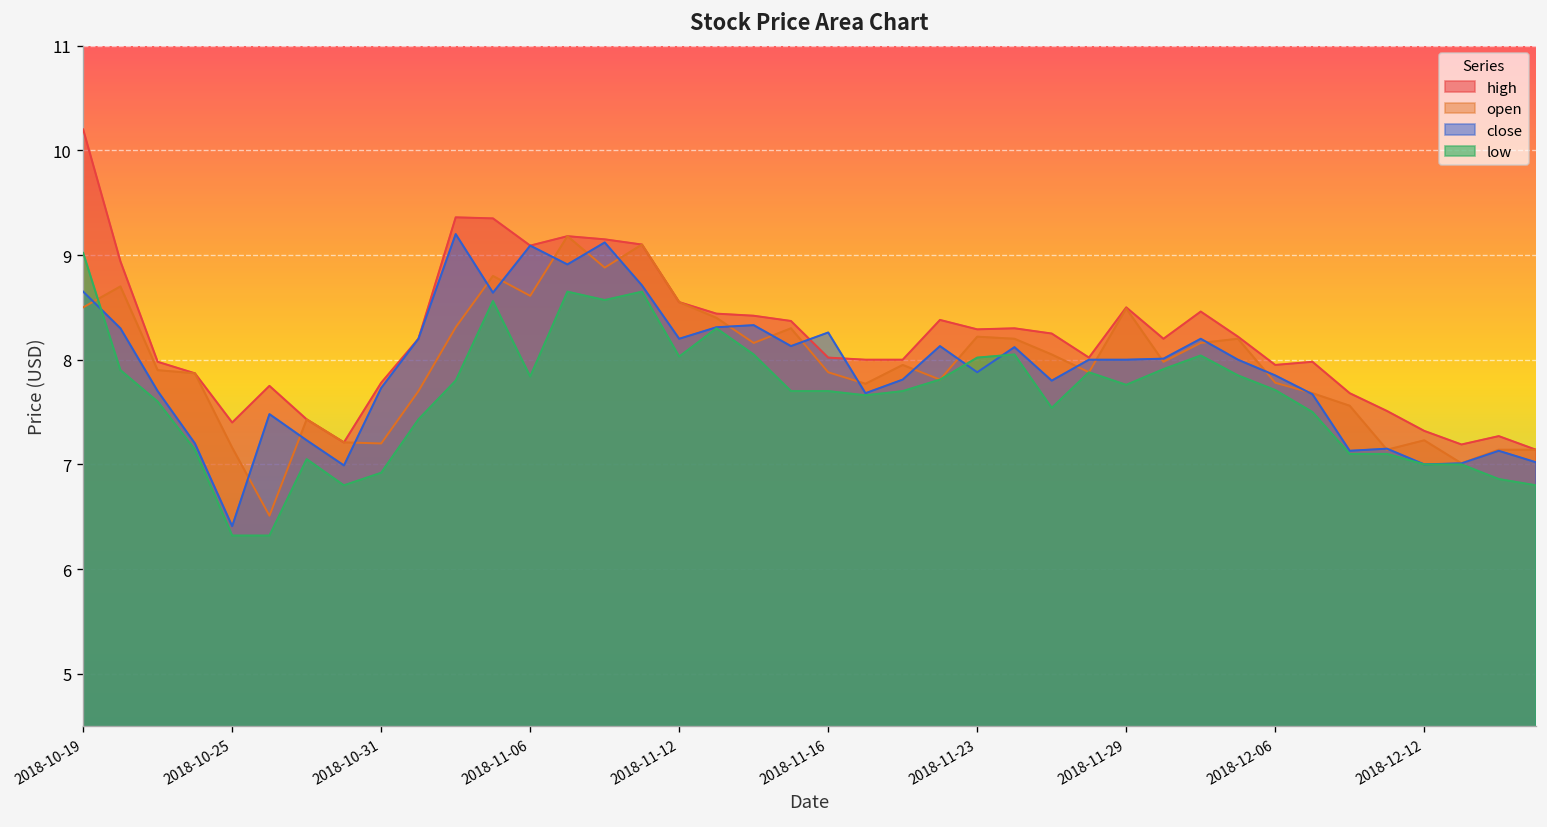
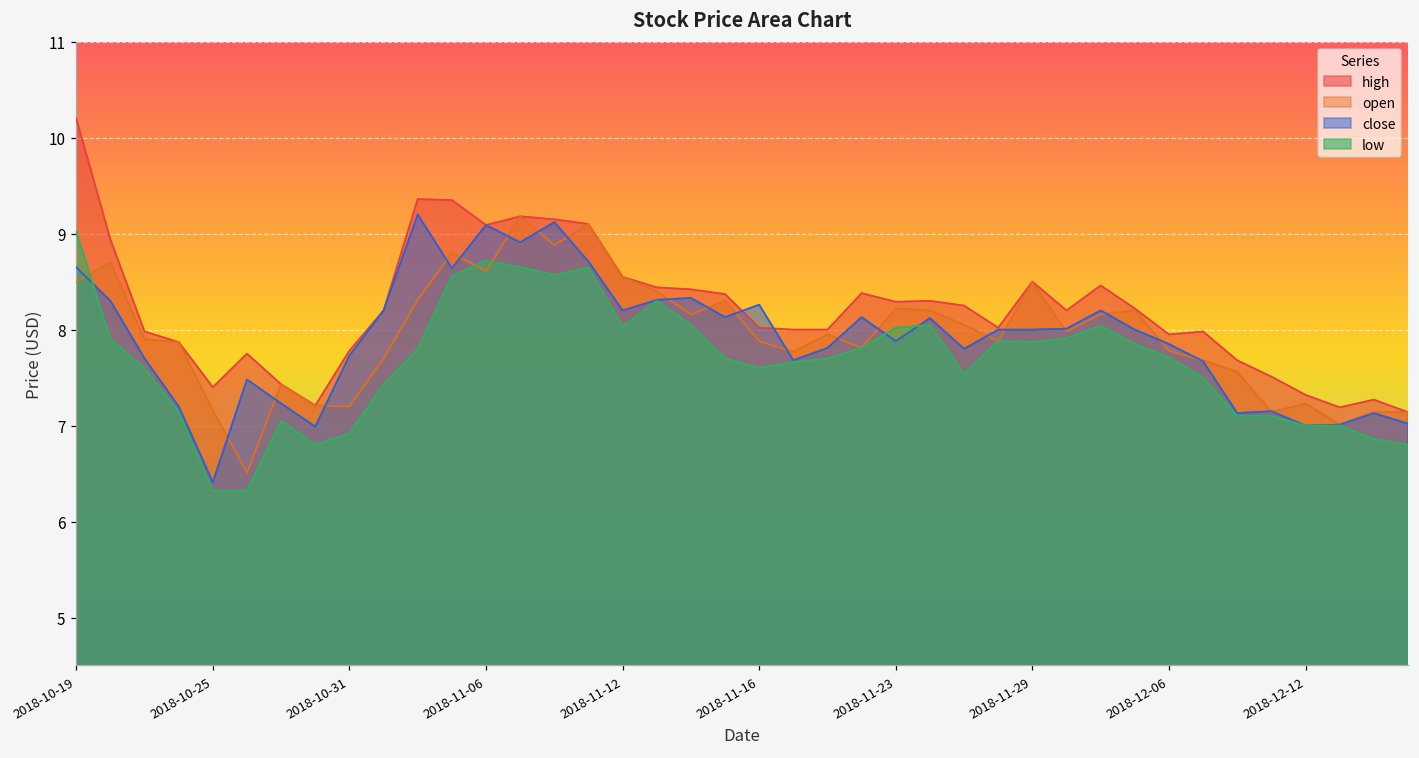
low, 2018-11-06: 7.8 -> 8.7
low, 2018-11-16: 7.7 -> 7.6
low, 2018-11-29: 7.8 -> 7.9
